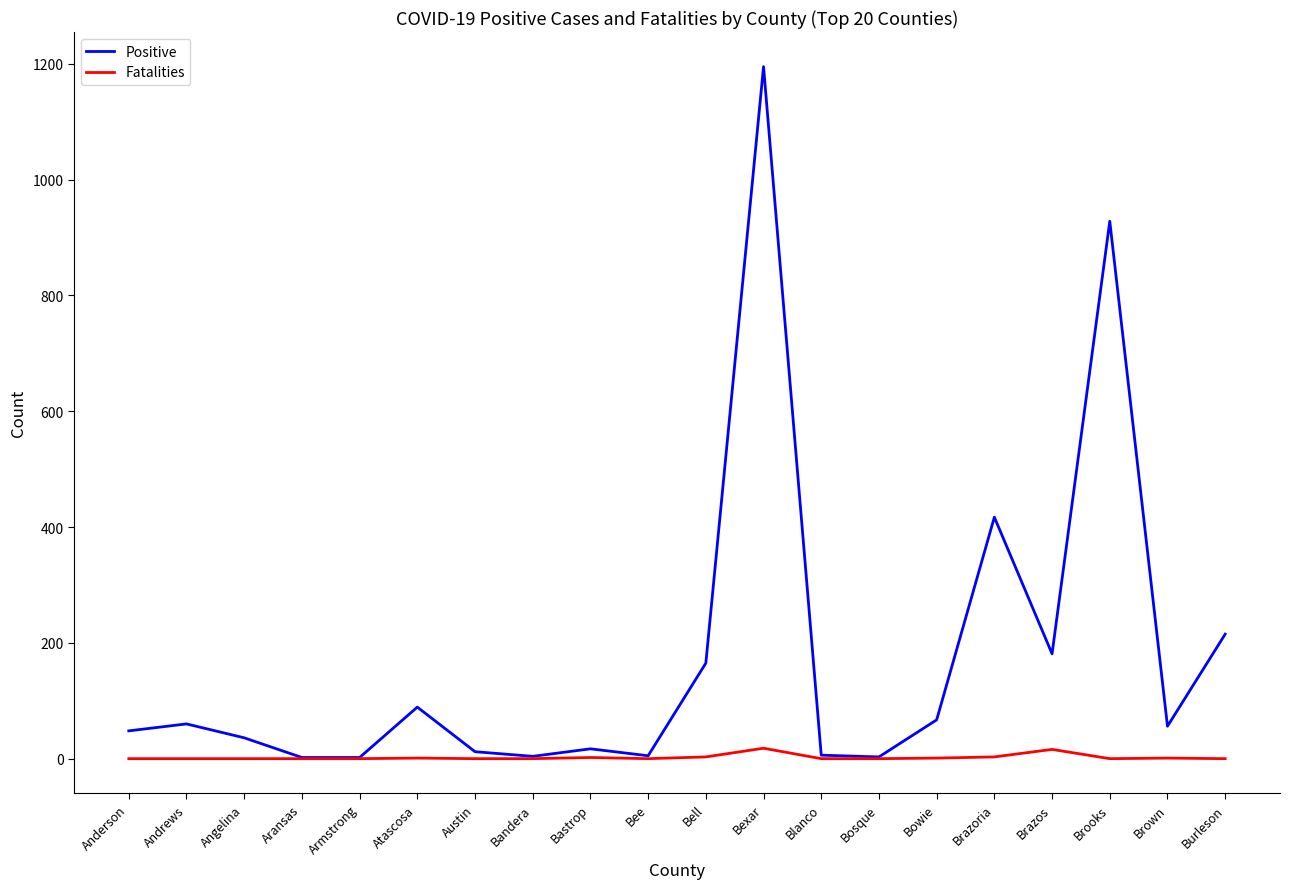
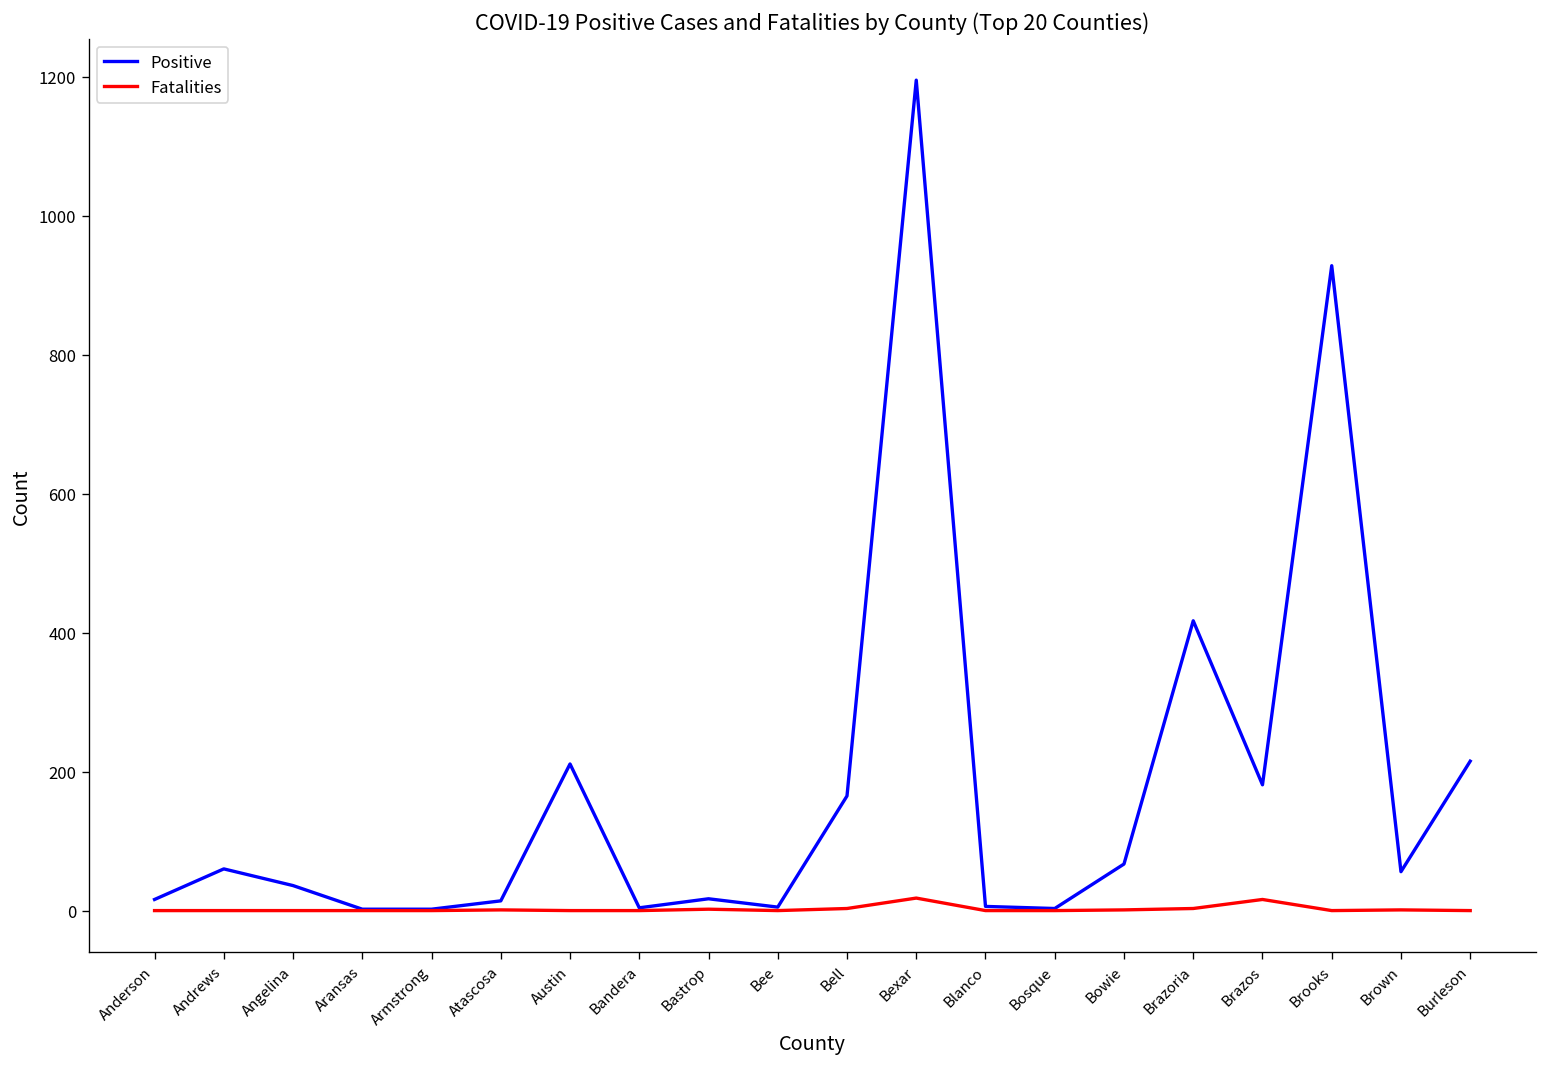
Positive, Anderson: 50 -> 20
Positive, Atascosa: 90 -> 10
Positive, Austin: 10 -> 210
